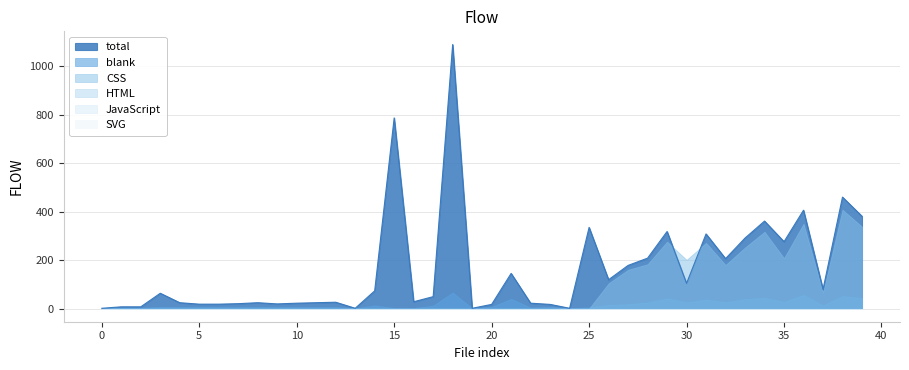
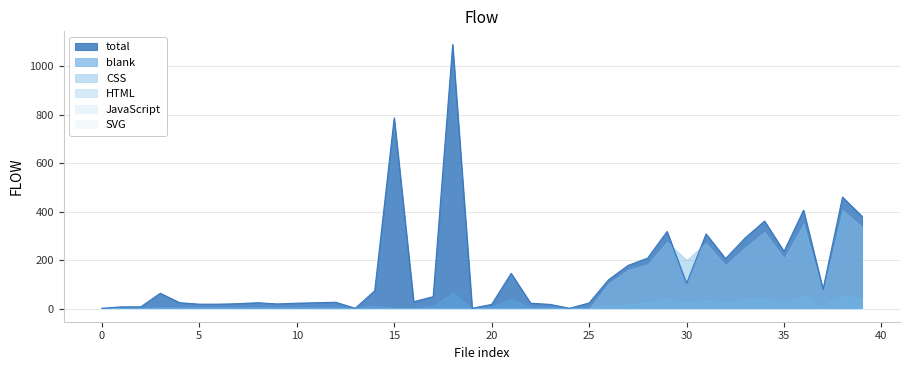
total, 25: 340 -> 20
total, 35: 280 -> 240
